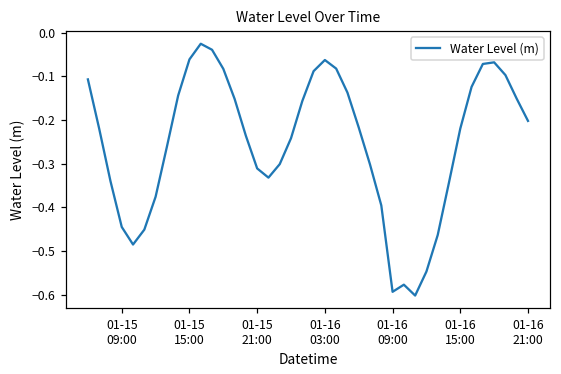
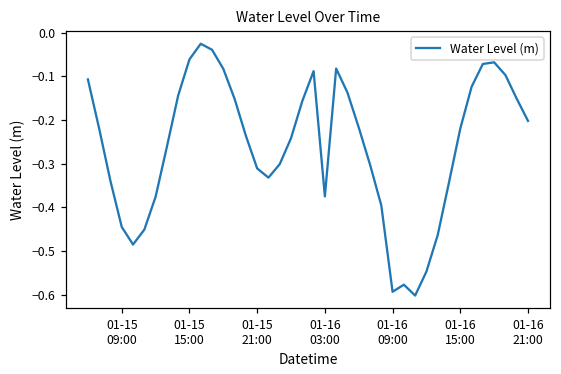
01-16 03:00: -0.06 -> -0.37
